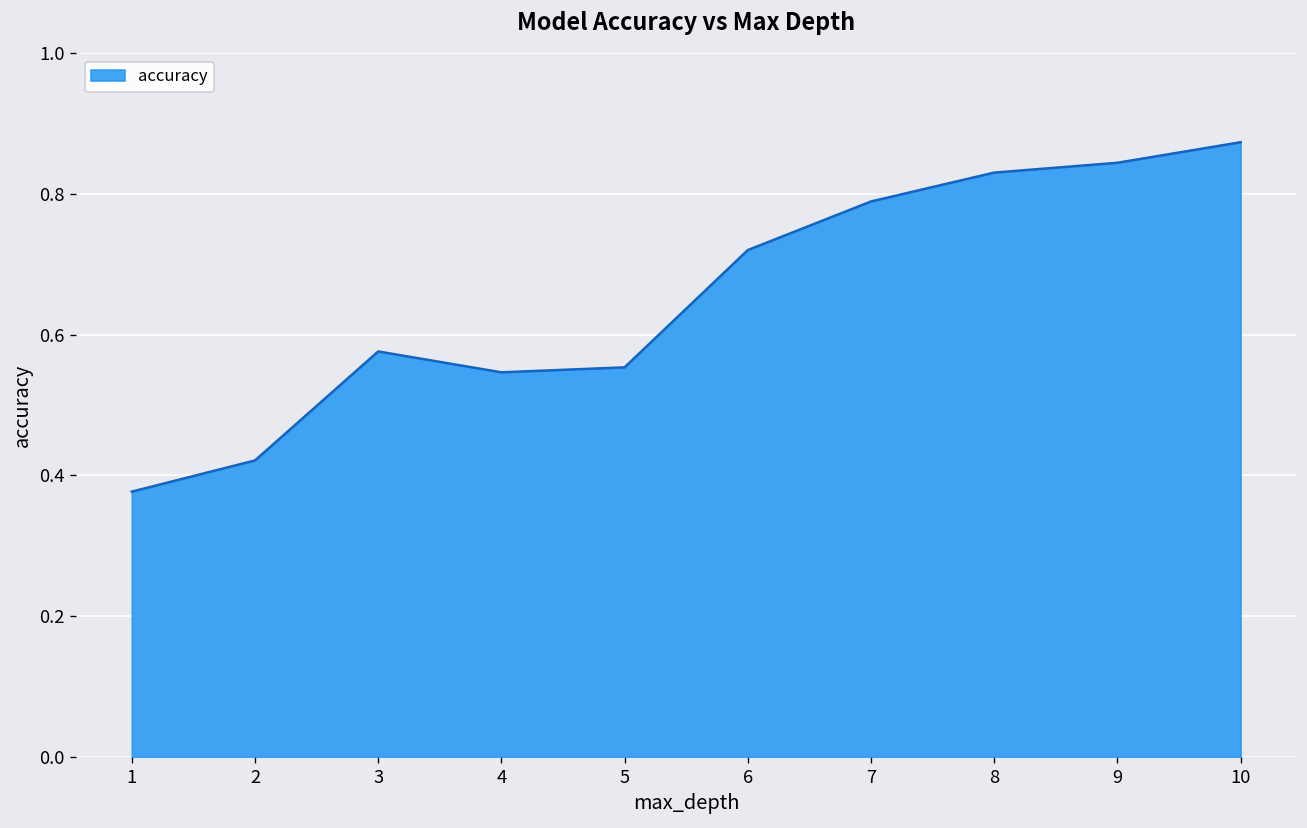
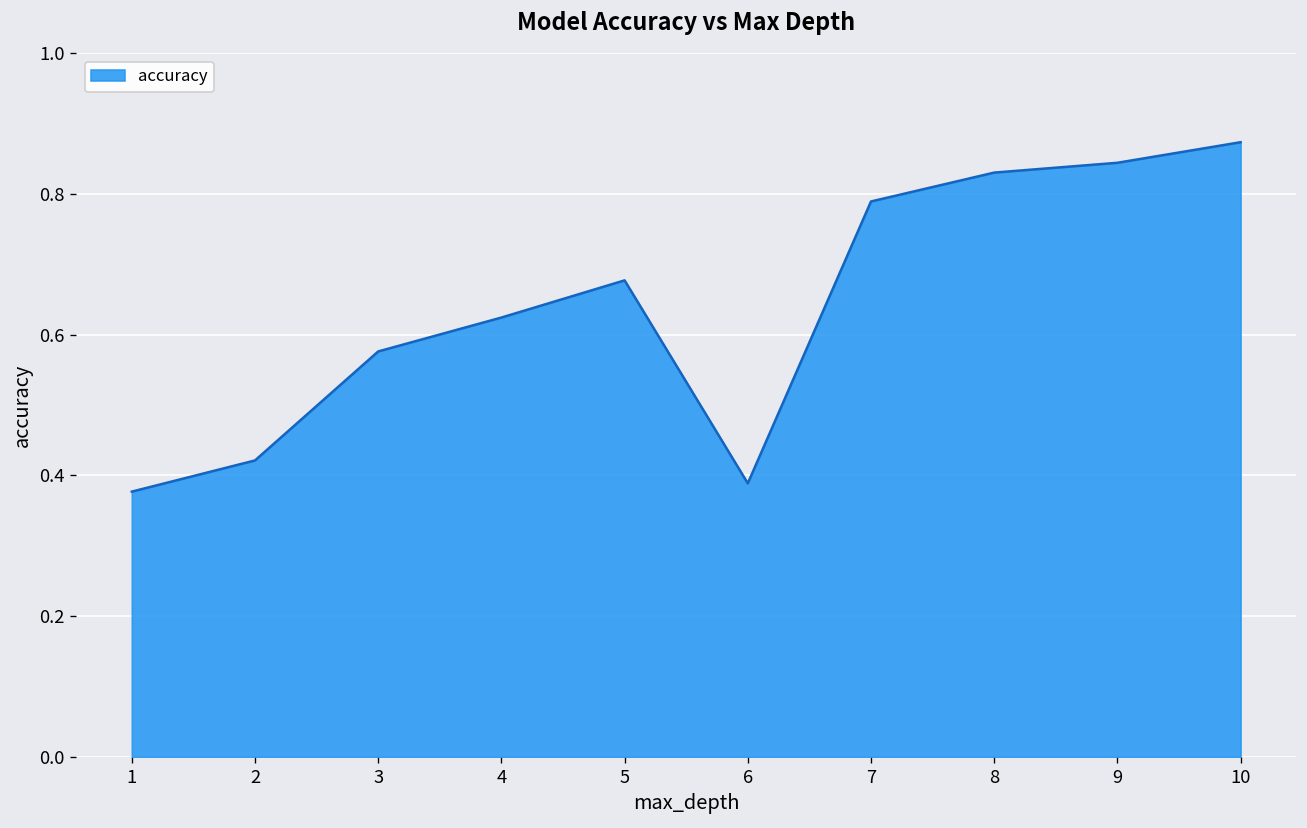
4: 0.55 -> 0.62
5: 0.55 -> 0.68
6: 0.72 -> 0.39
